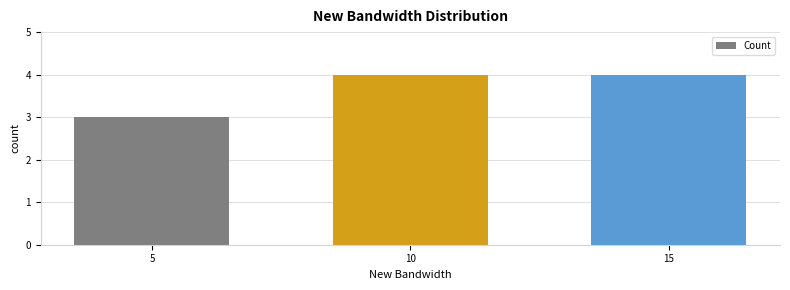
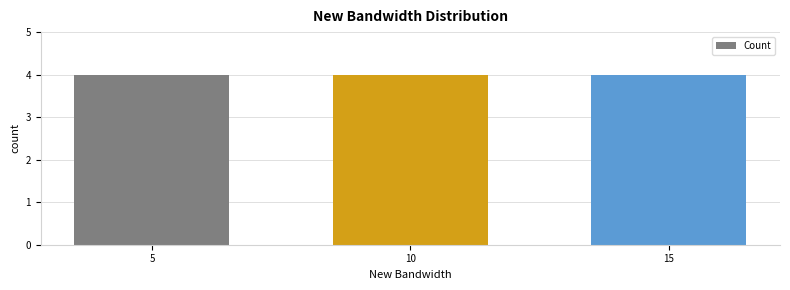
5: 3 -> 4
